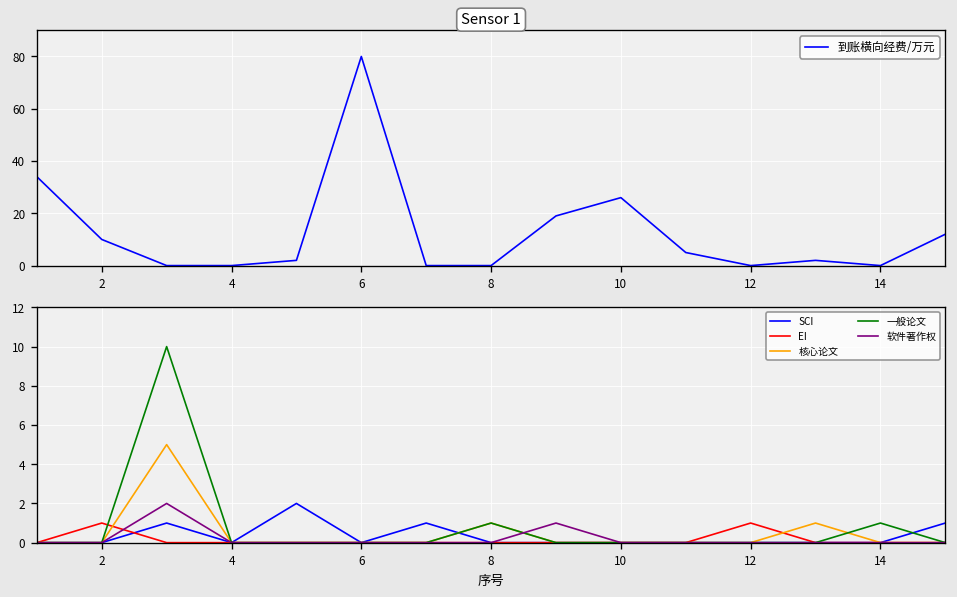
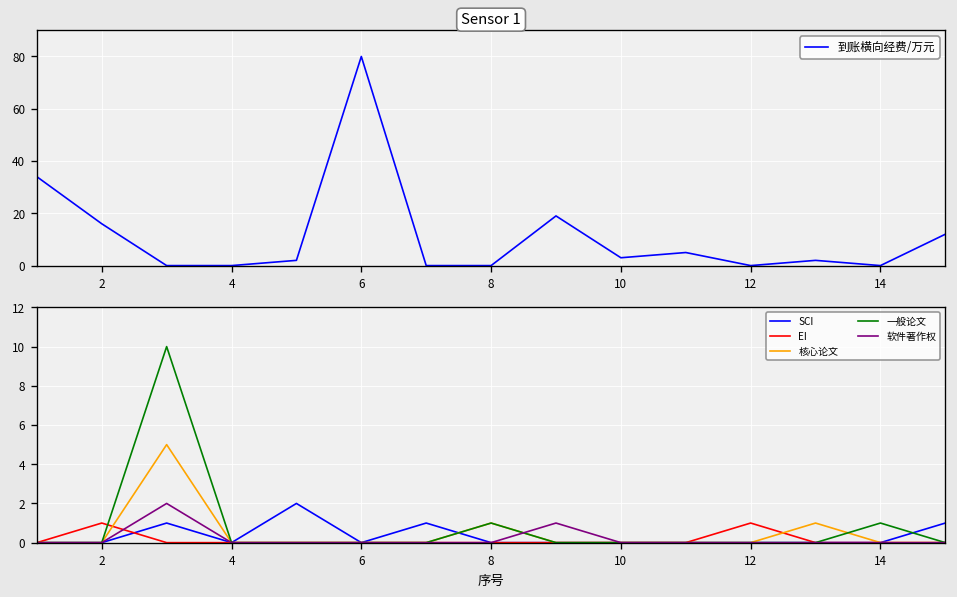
Sensor 1, 2: 10 -> 16
Sensor 1, 10: 26 -> 3
